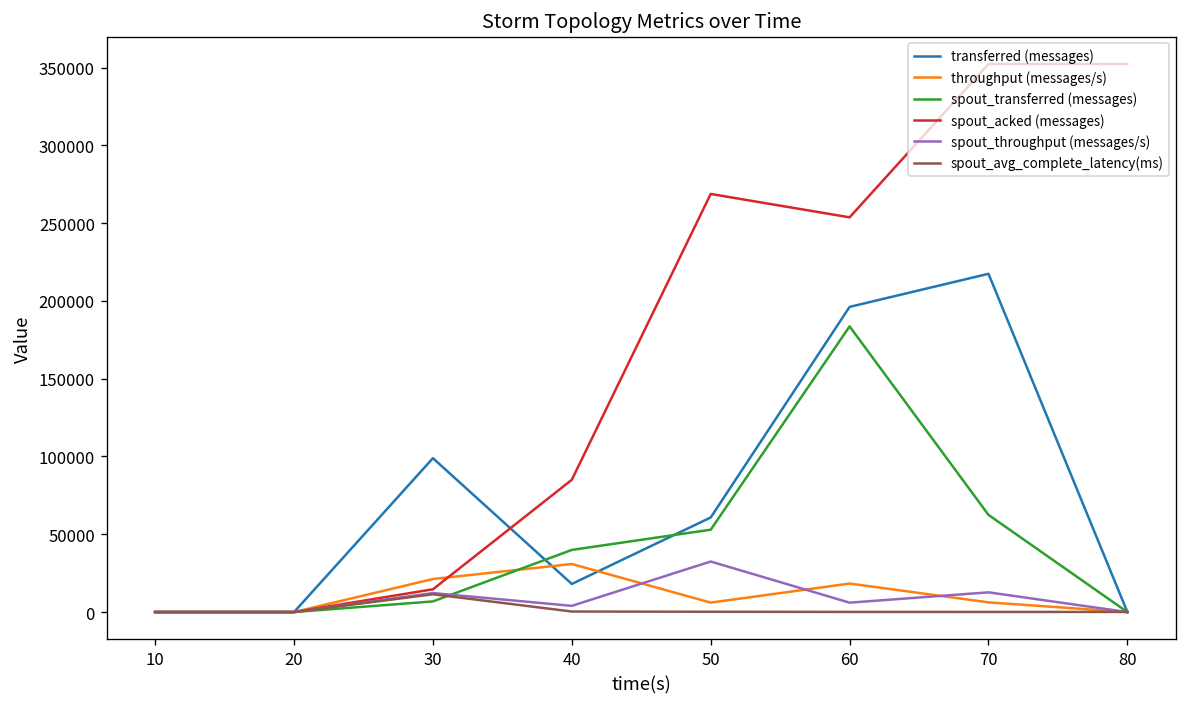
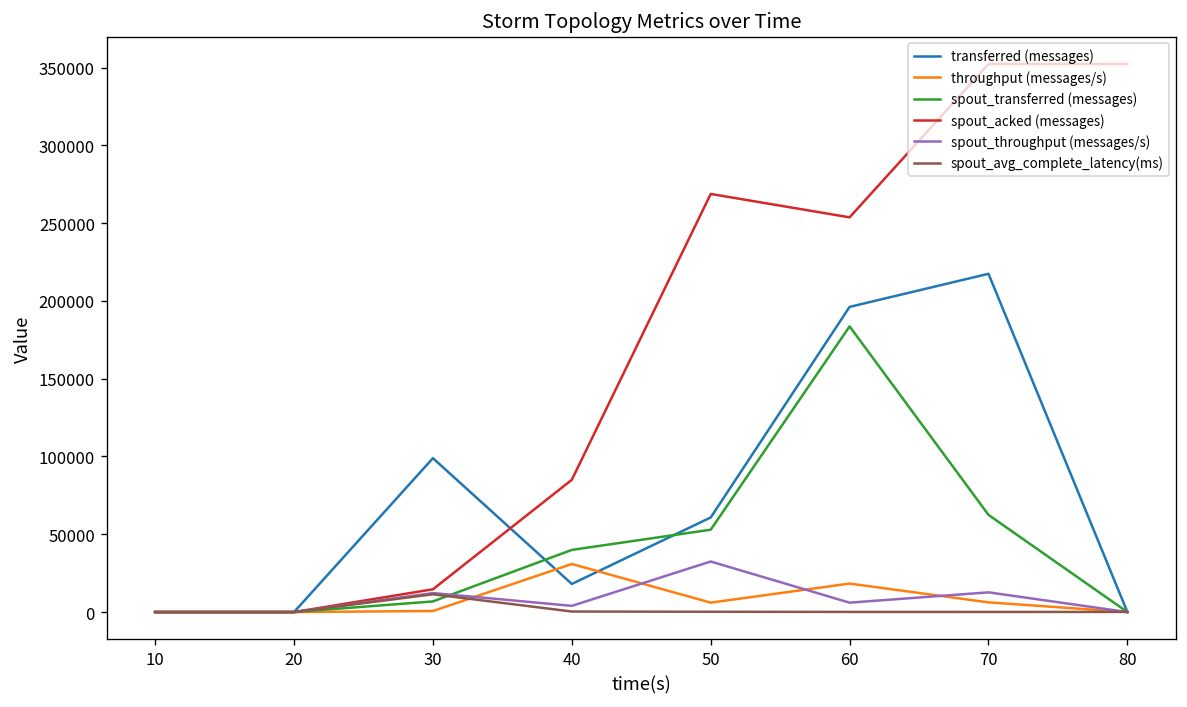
throughput (messages/s), 30: 21000 -> 1000
